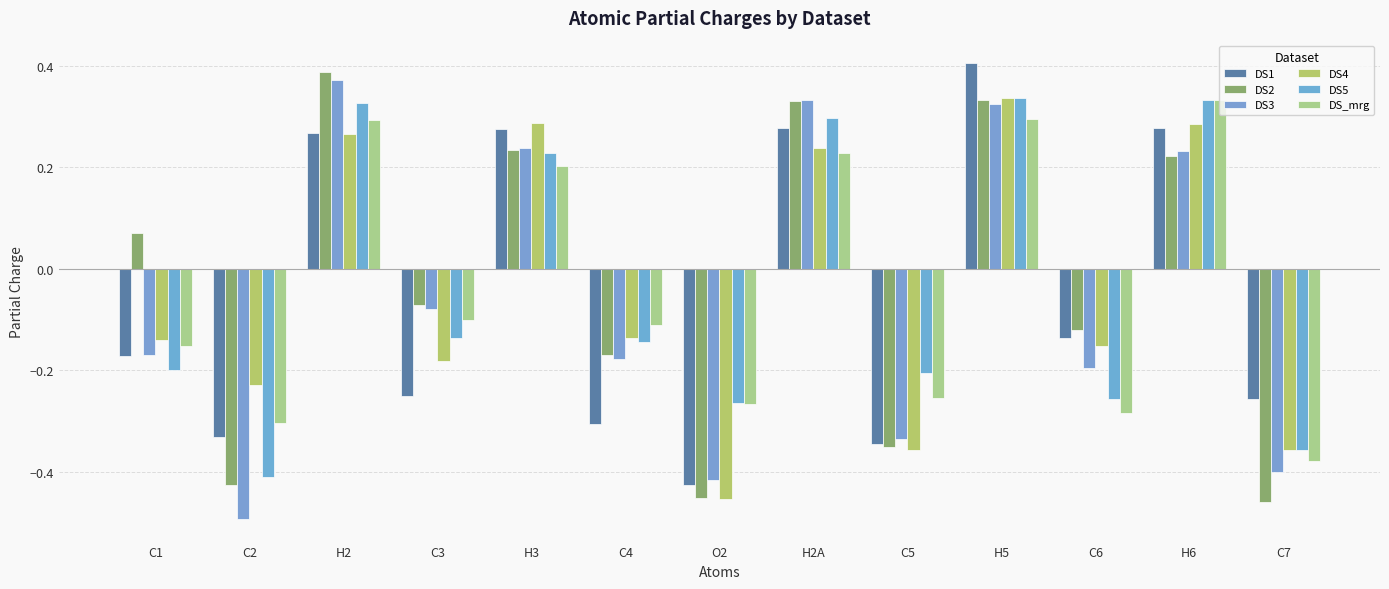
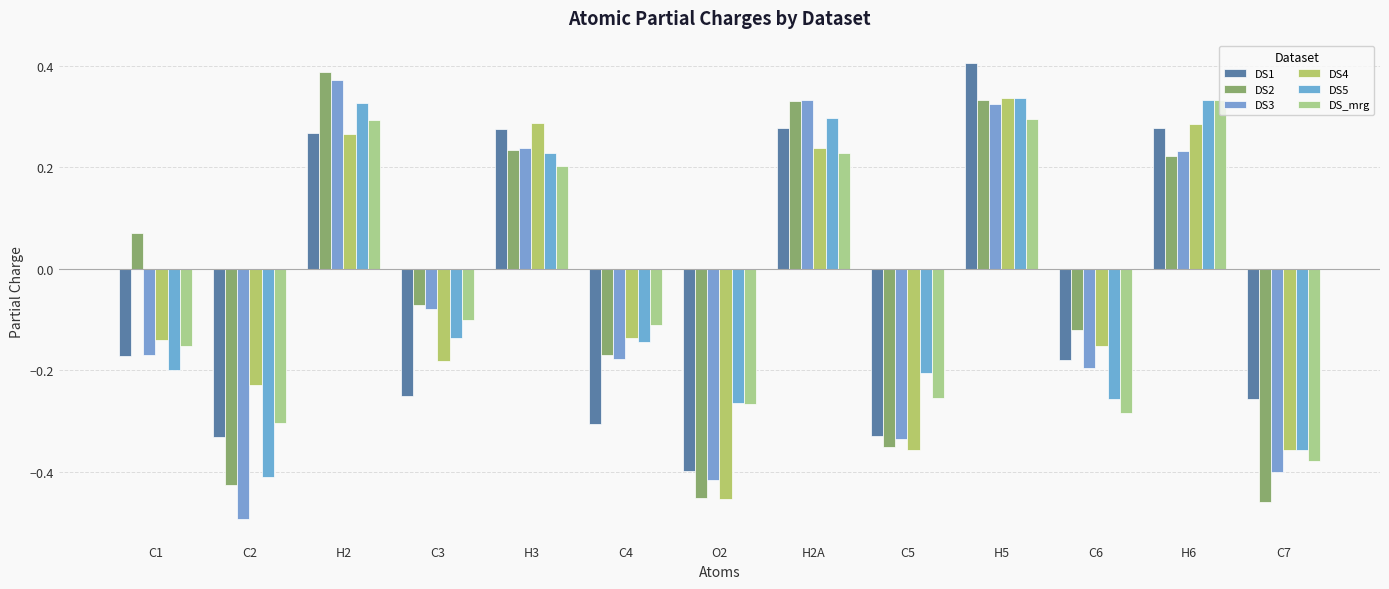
DS1, O2: -0.43 -> -0.40
DS1, C5: -0.35 -> -0.33
DS1, C6: -0.14 -> -0.18
